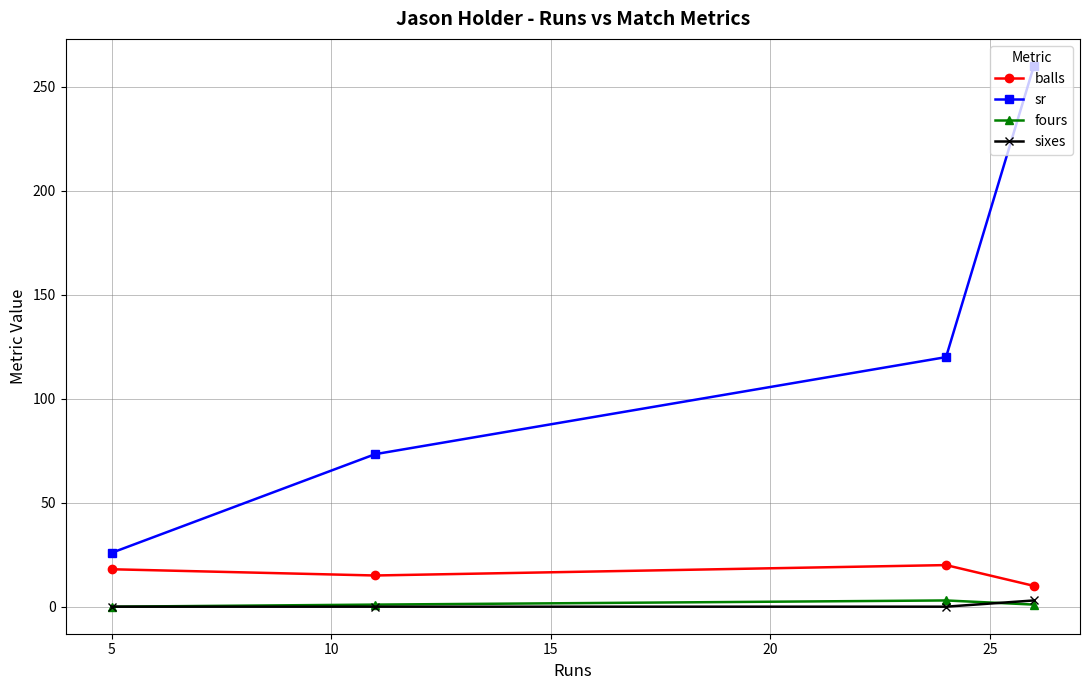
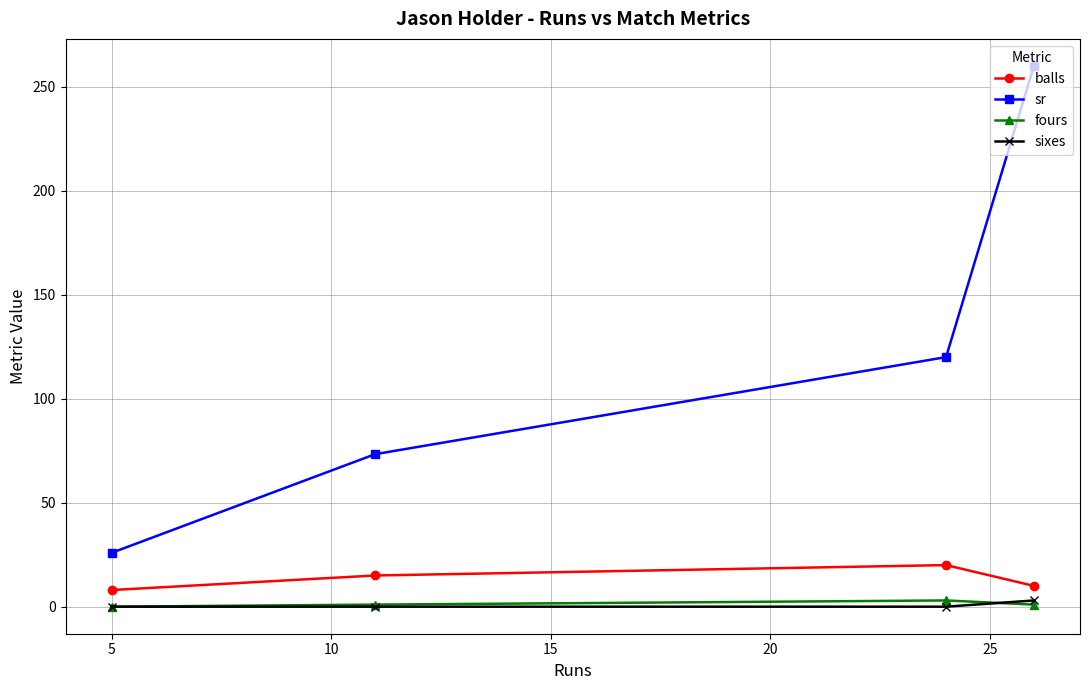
balls, 5: 18 -> 8
